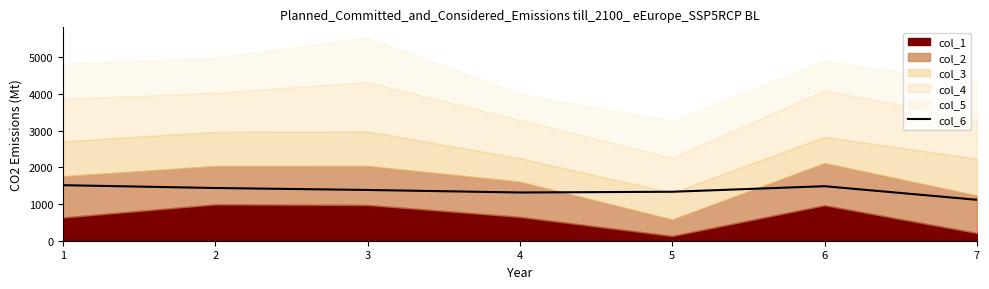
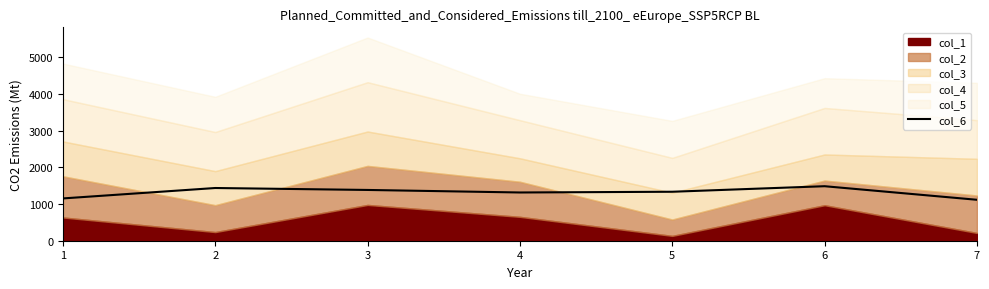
col_6, 1: 1500 -> 1200
col_1, 2: 1000 -> 200
col_2, 2: 1000 -> 700
col_2, 6: 1100 -> 700
